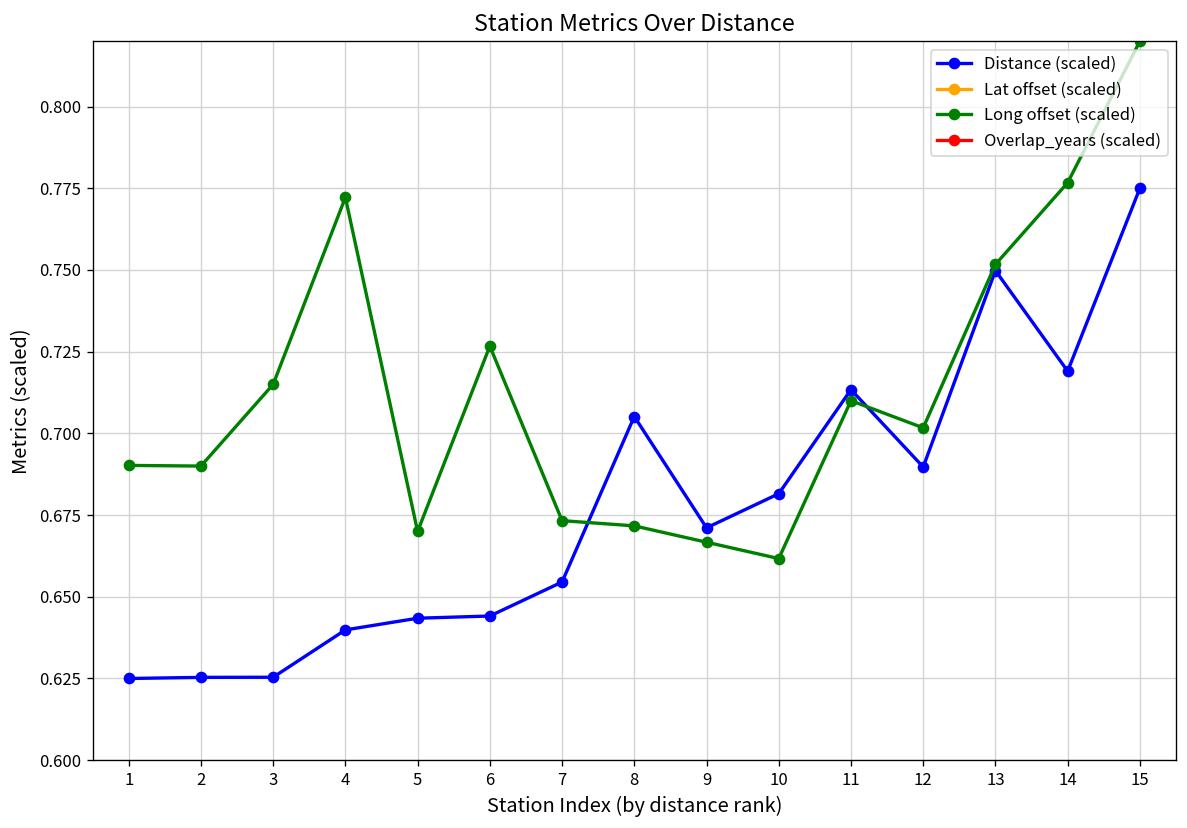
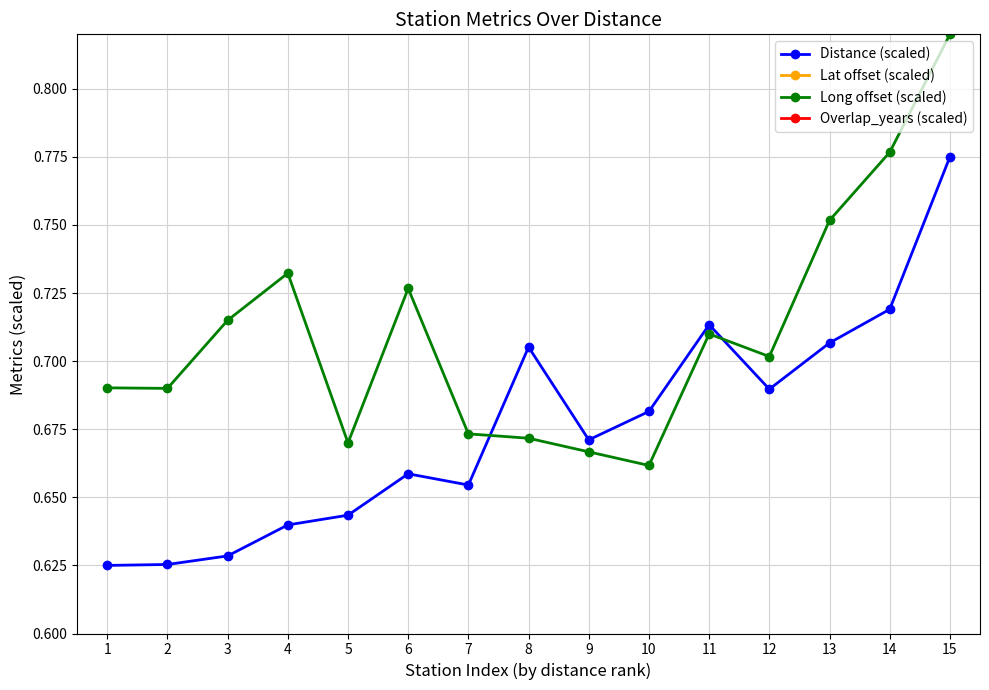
Distance (scaled), 3: 0.625 -> 0.628
Long offset (scaled), 4: 0.772 -> 0.732
Distance (scaled), 6: 0.644 -> 0.659
Distance (scaled), 13: 0.750 -> 0.707
